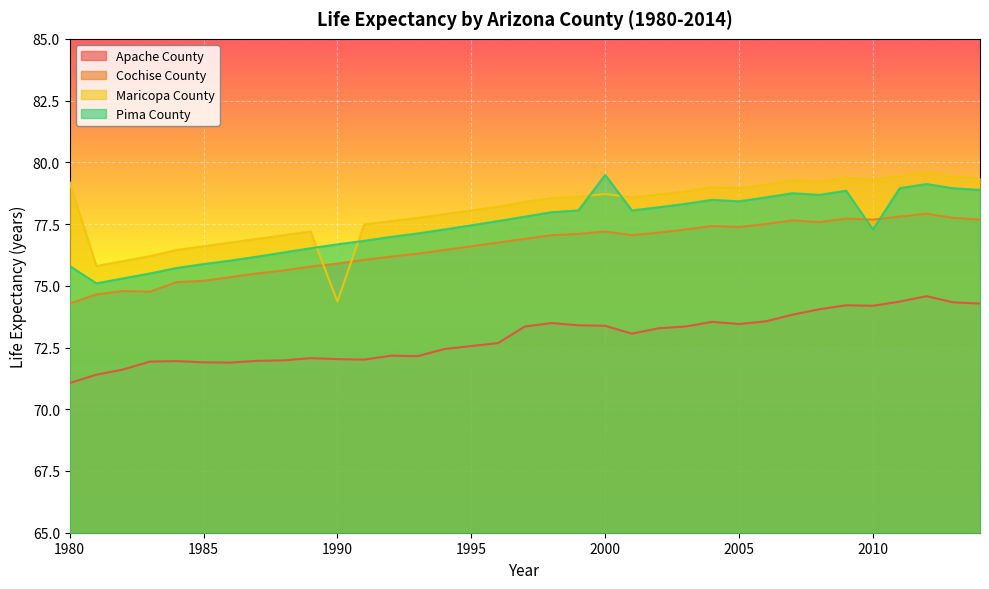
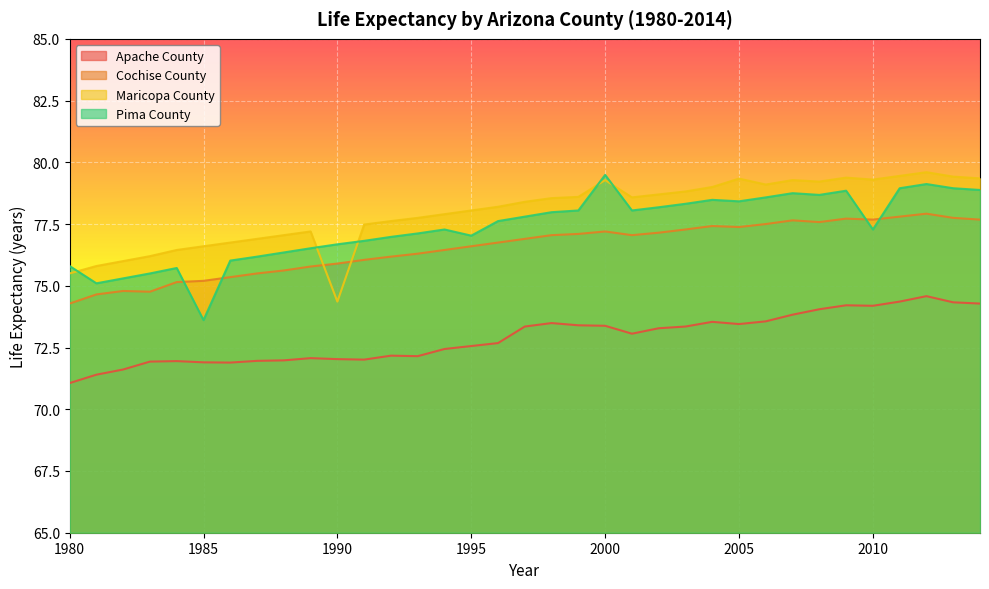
Maricopa County, 1980: 79.2 -> 75.5
Pima County, 1985: 75.9 -> 73.6
Pima County, 1995: 77.5 -> 77.0
Maricopa County, 2000: 78.7 -> 79.3
Maricopa County, 2005: 79.0 -> 79.3
